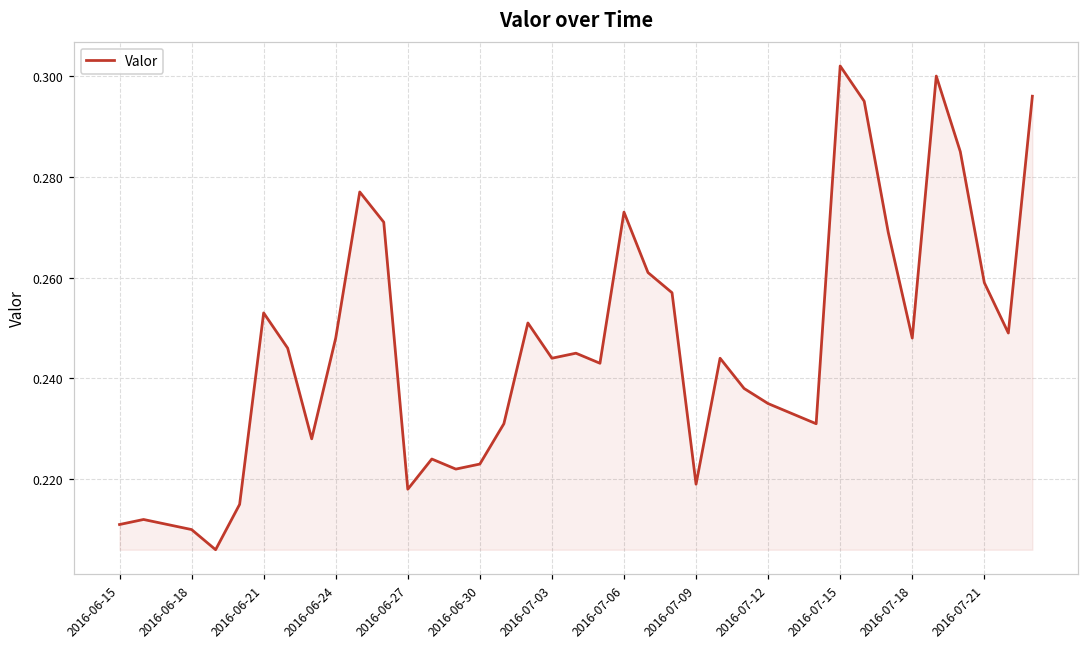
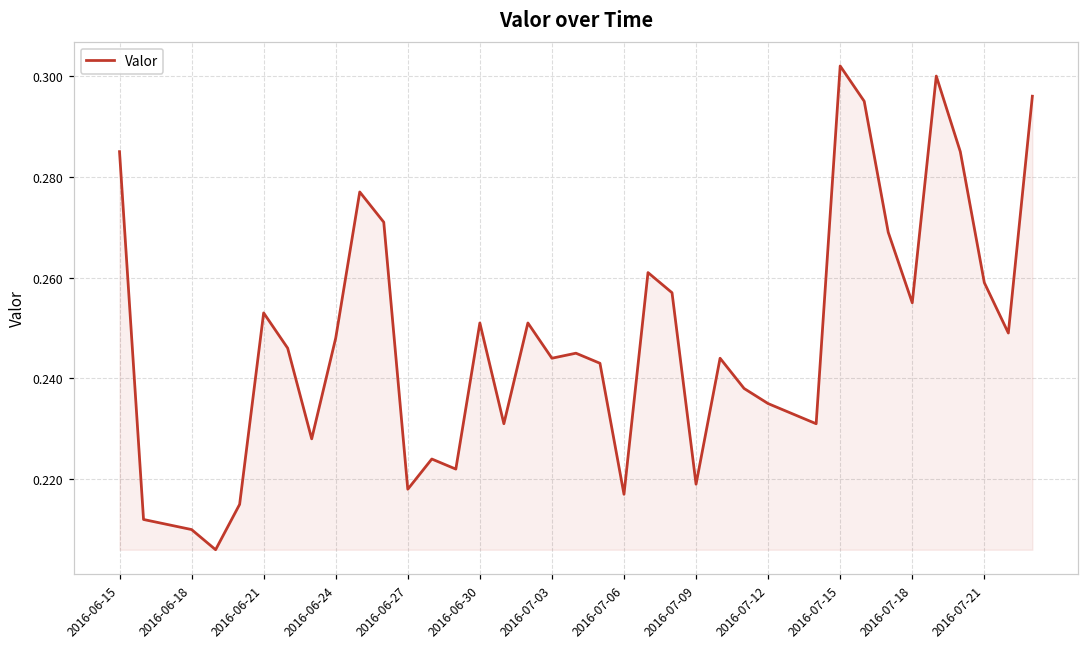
2016-06-15: 0.211 -> 0.285
2016-06-30: 0.223 -> 0.251
2016-07-06: 0.273 -> 0.217
2016-07-18: 0.248 -> 0.255
